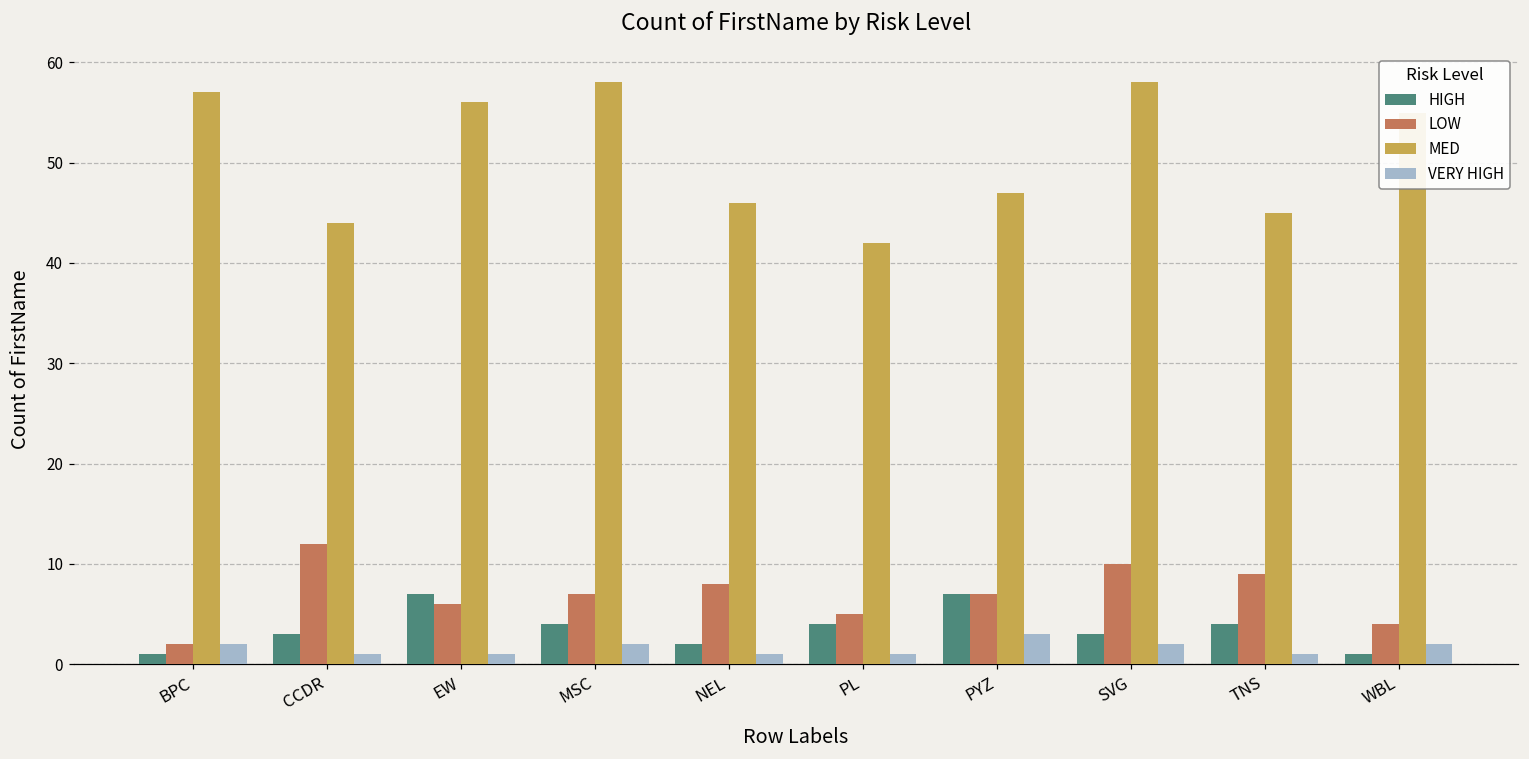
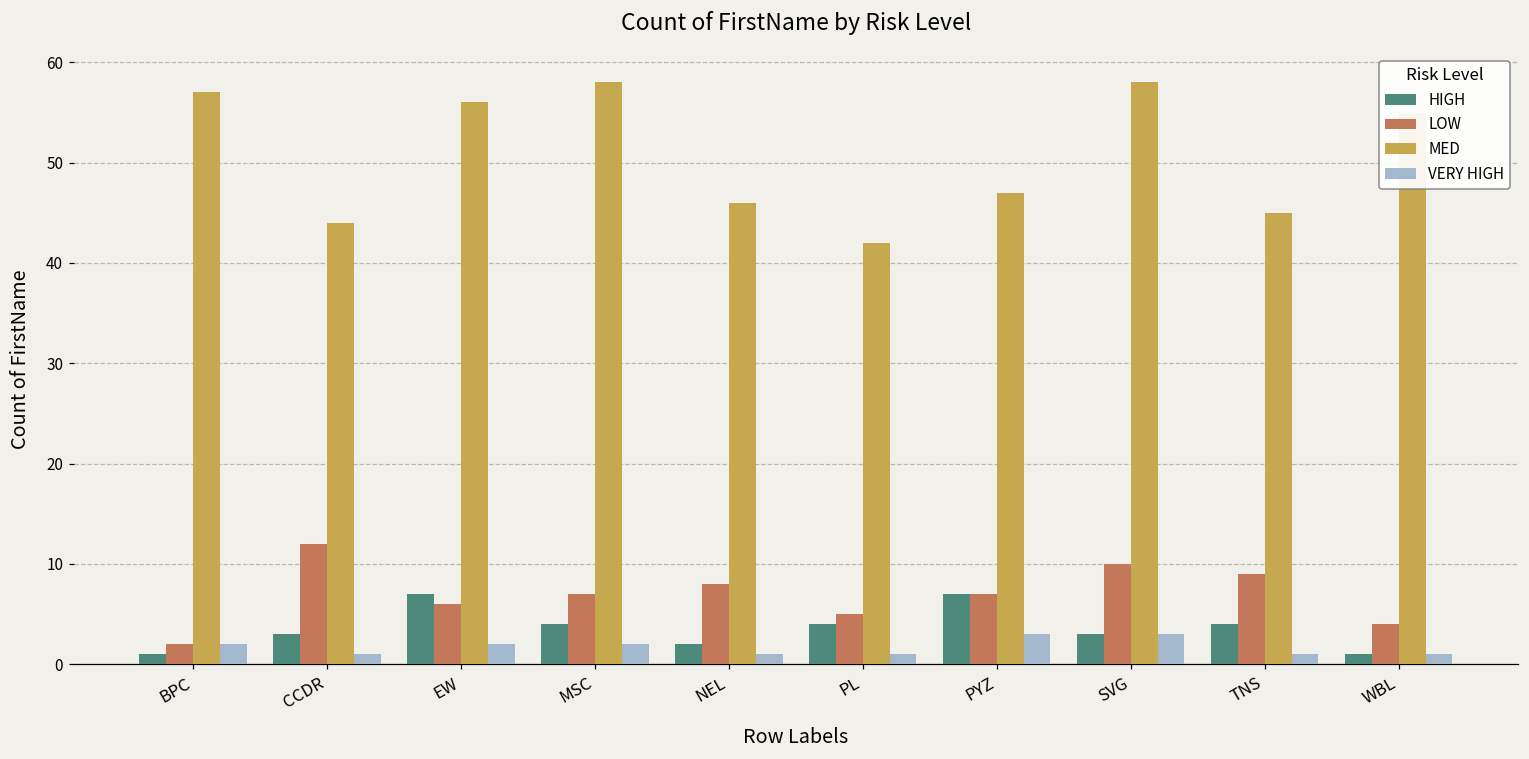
VERY HIGH, EW: 1 -> 2
VERY HIGH, SVG: 2 -> 3
VERY HIGH, WBL: 2 -> 1
